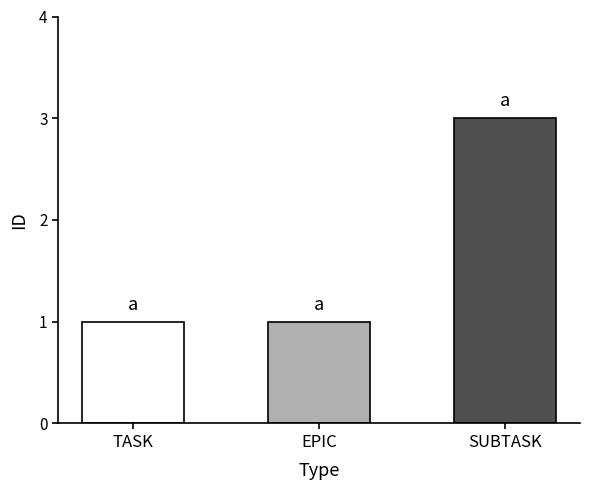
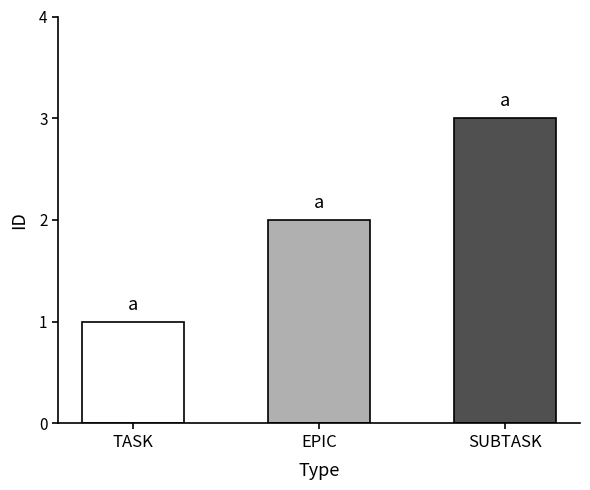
EPIC: 1 -> 2
